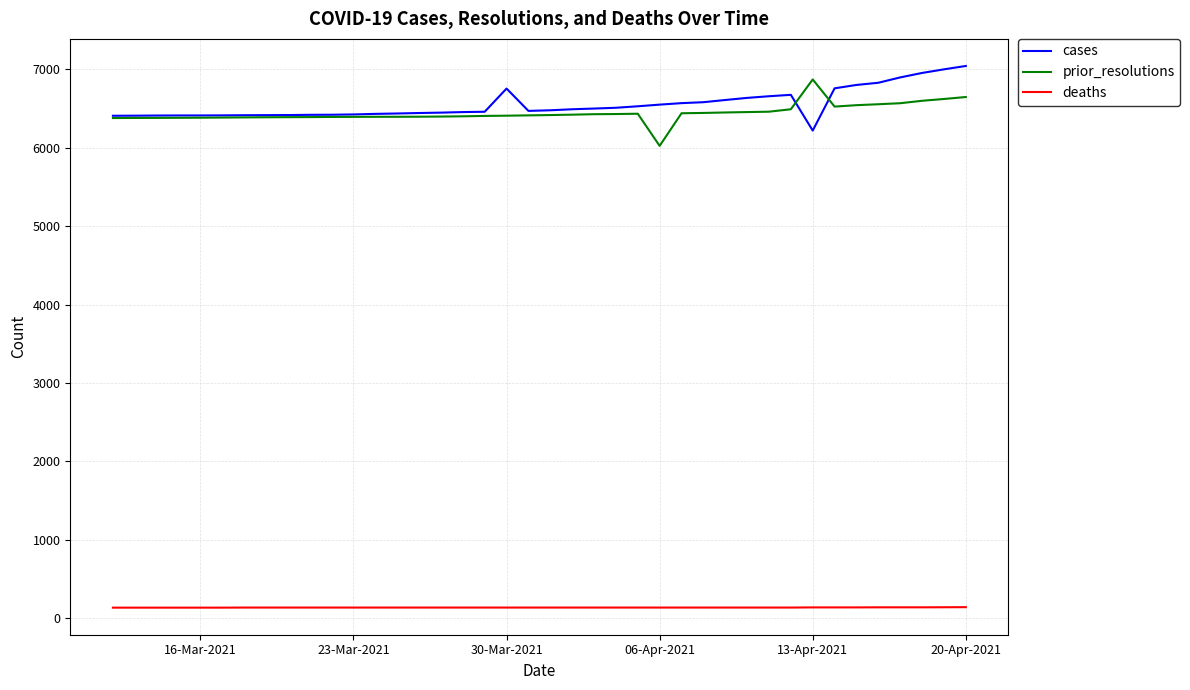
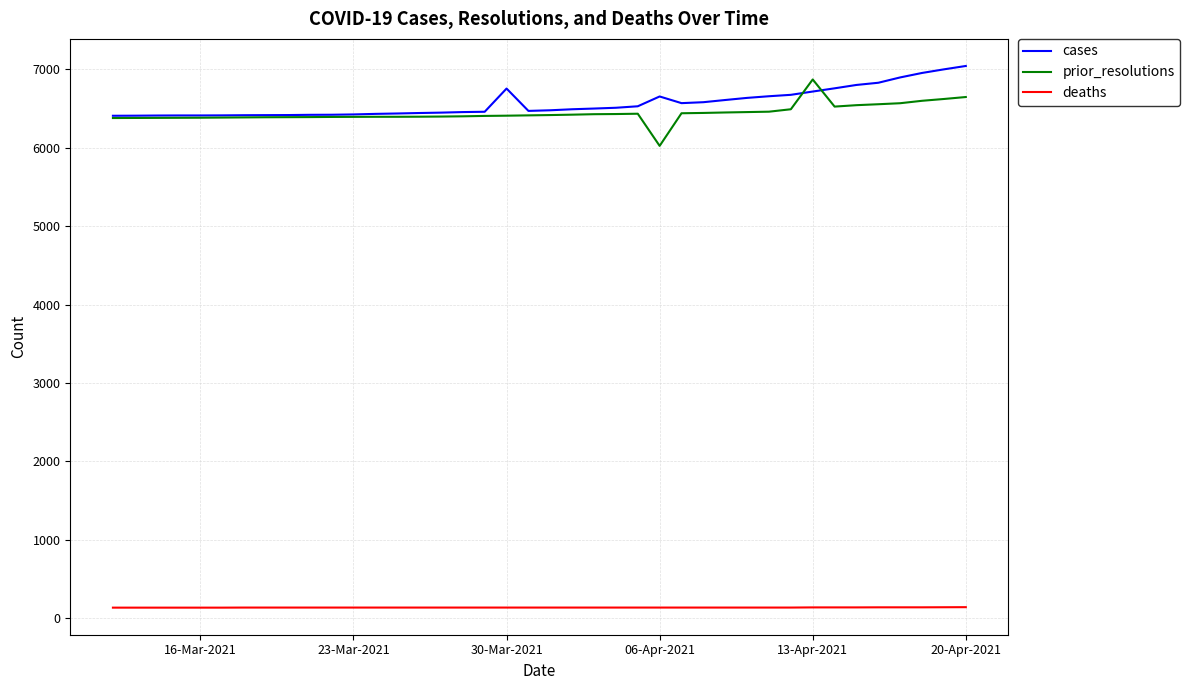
cases, 06-Apr-2021: 6600 -> 6700
cases, 13-Apr-2021: 6200 -> 6700
